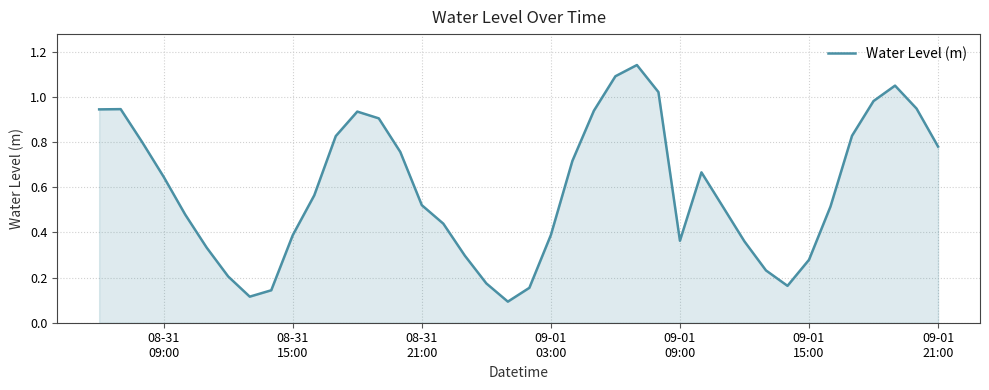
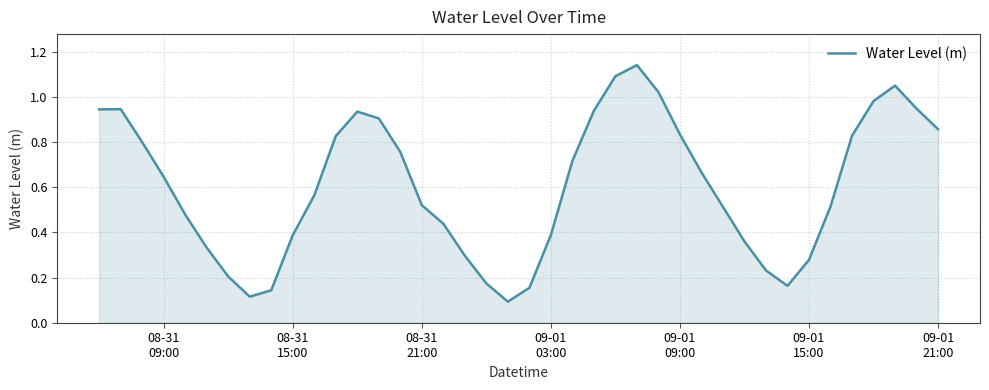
09-01 09:00: 0.36 -> 0.83
09-01 21:00: 0.78 -> 0.86
